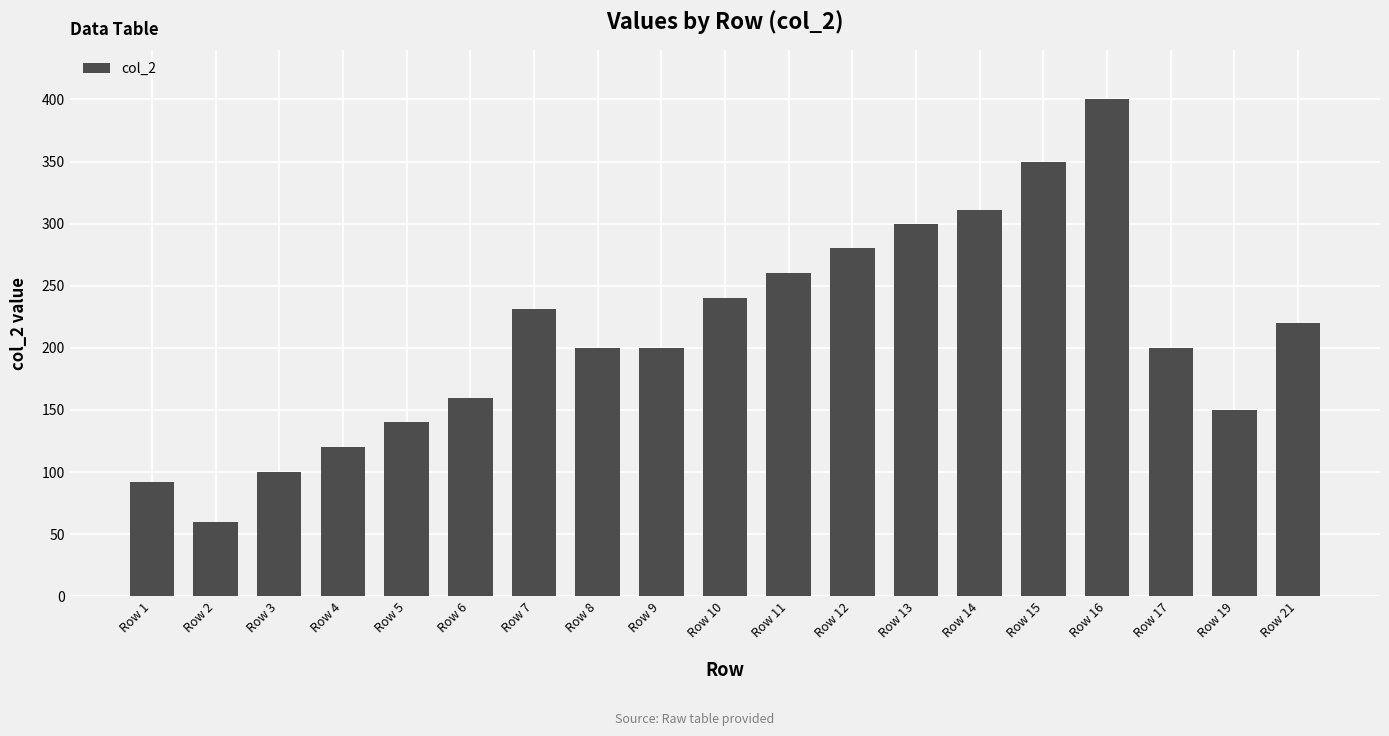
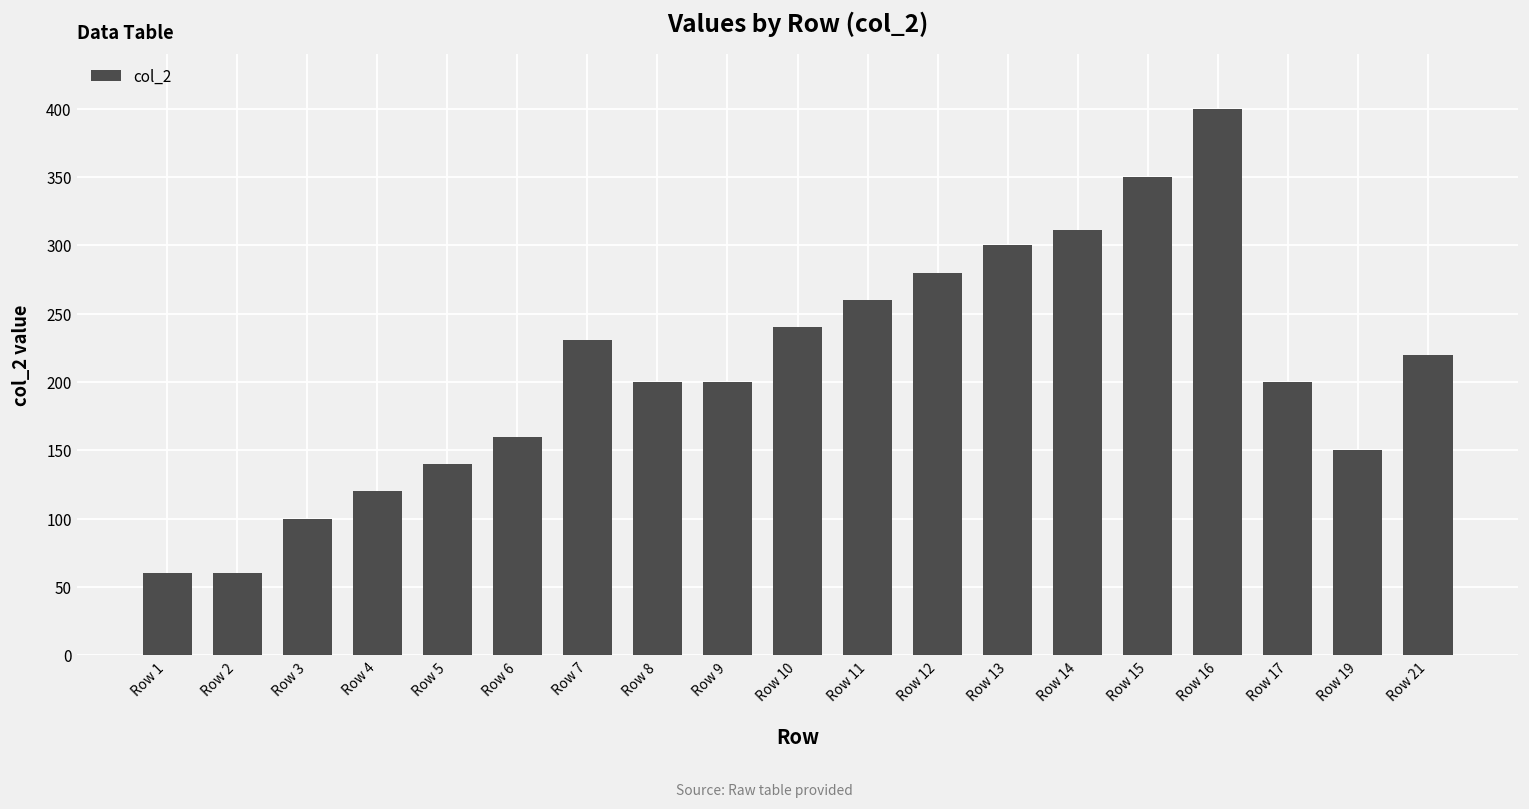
Row 1: 92 -> 60
